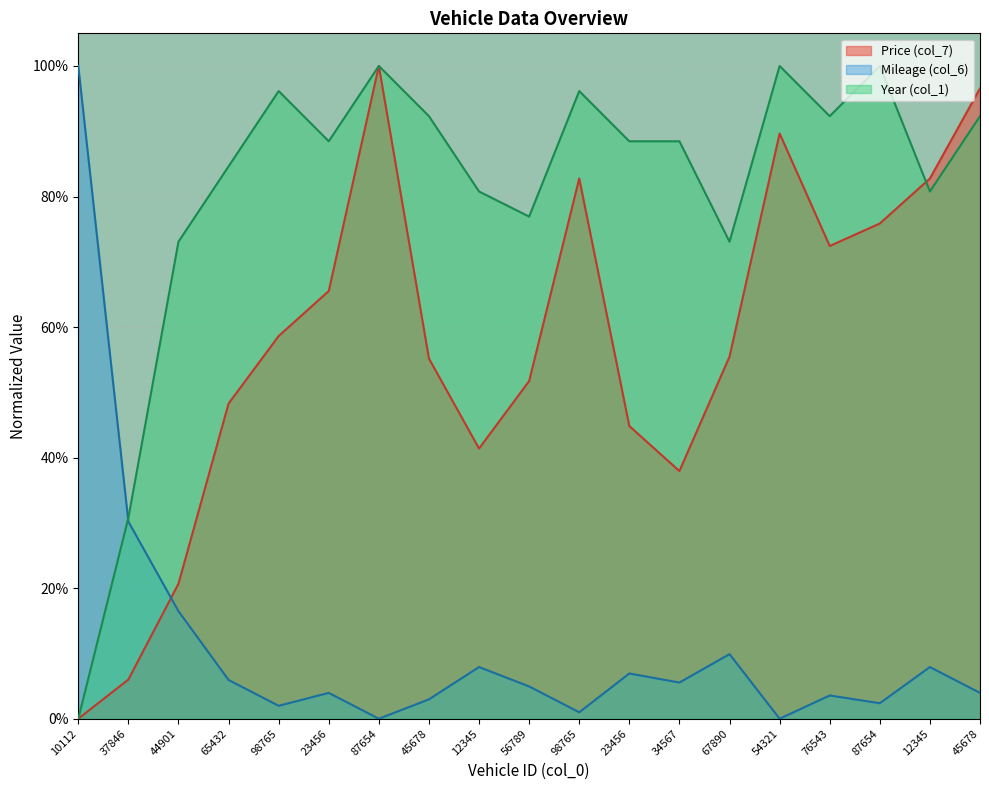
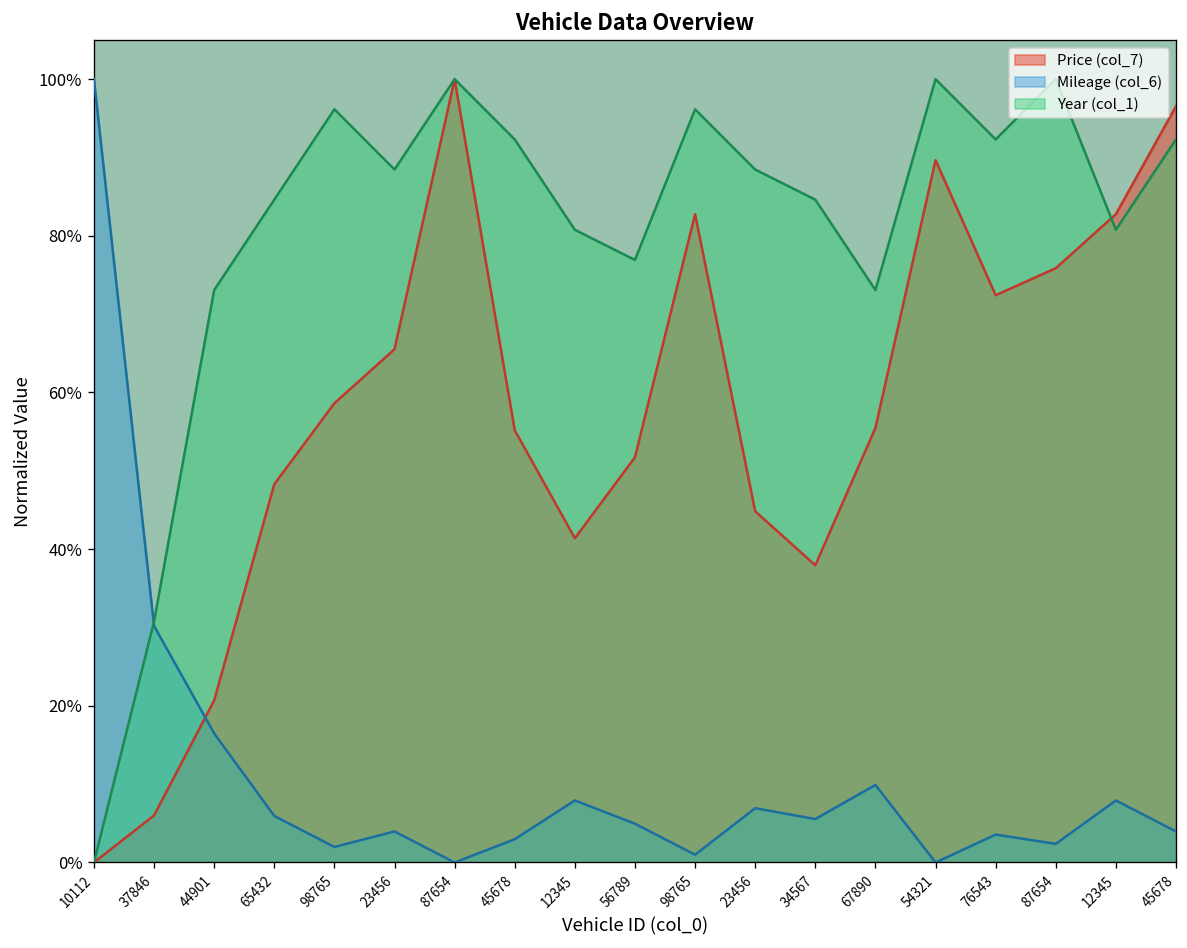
Year (col_1), 34567: 88% -> 85%
